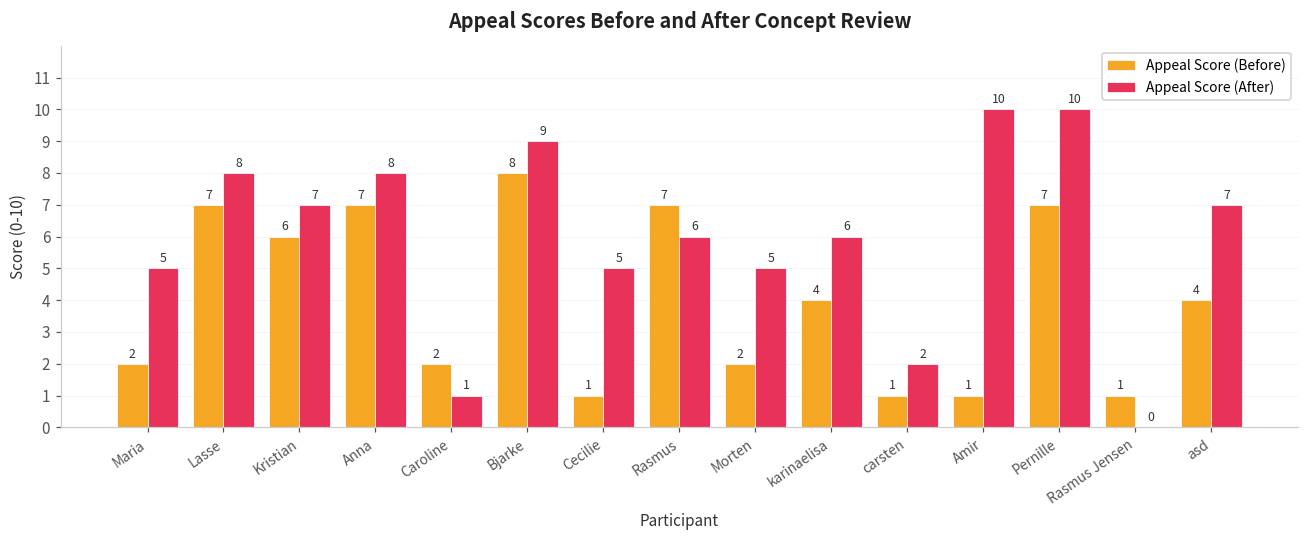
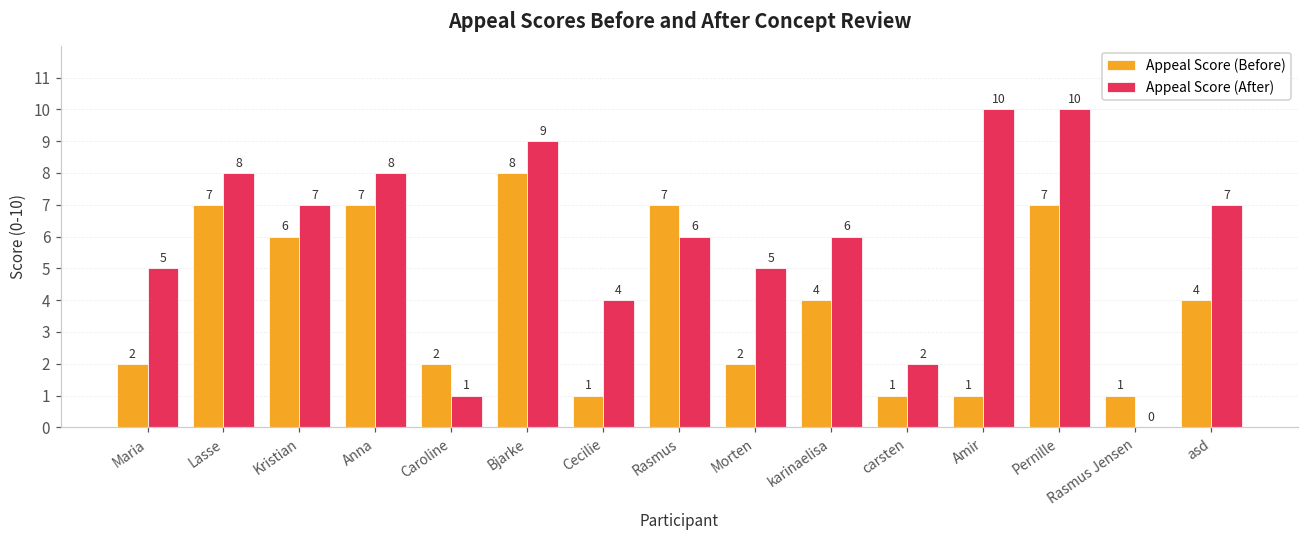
Appeal Score (After), Cecilie: 5 -> 4
